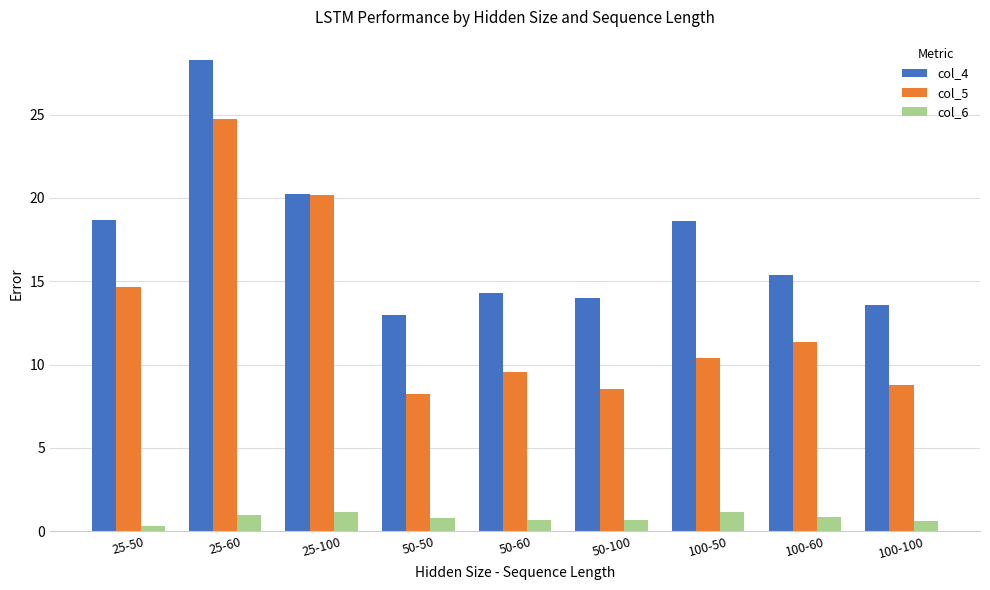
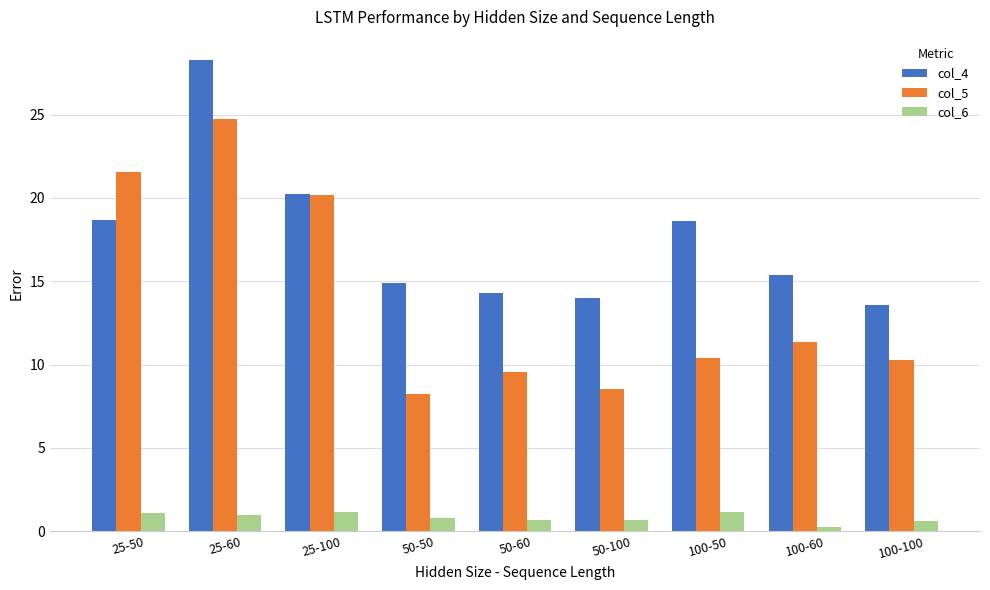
col_5, 25-50: 14.7 -> 21.6
col_6, 25-50: 0.3 -> 1.1
col_4, 50-50: 13.0 -> 14.9
col_6, 100-60: 0.8 -> 0.3
col_5, 100-100: 8.8 -> 10.3
